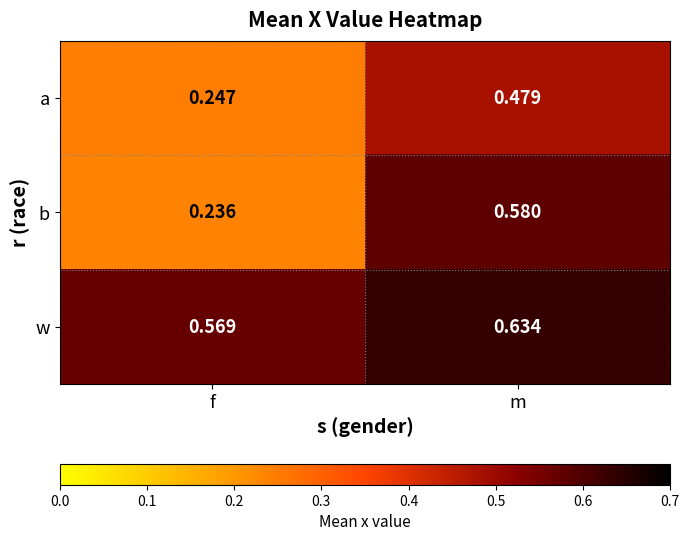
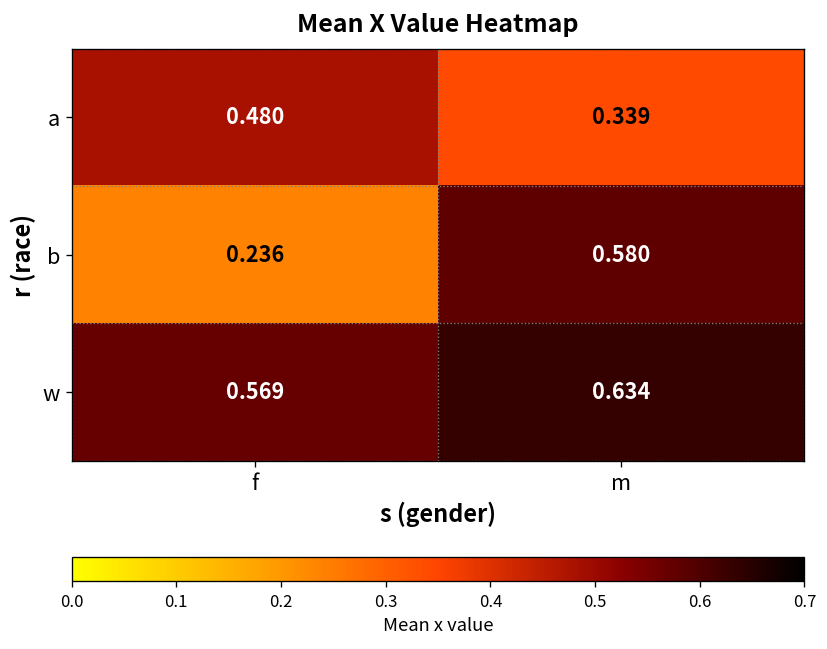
a, f: 0.247 -> 0.480
a, m: 0.479 -> 0.339
